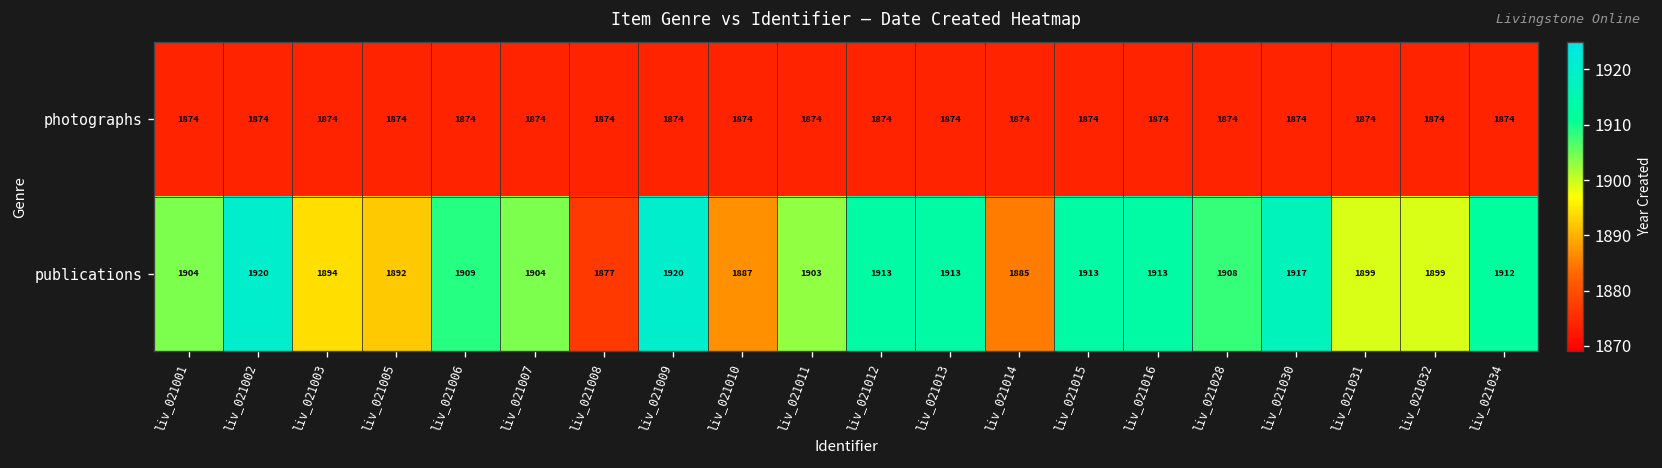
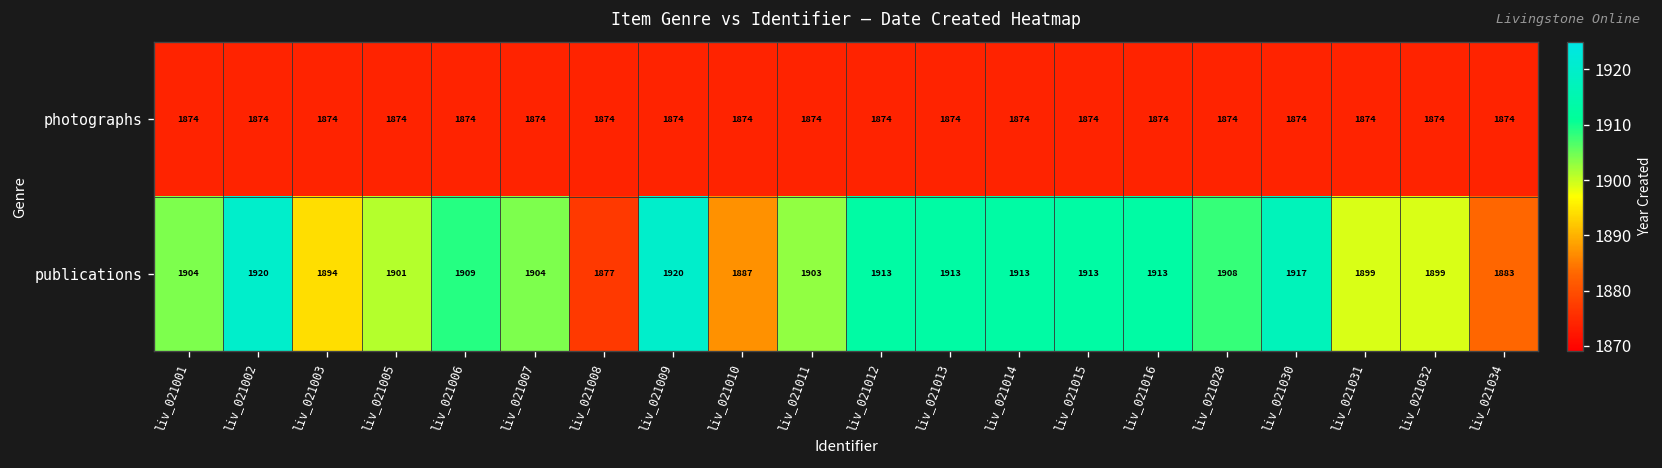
publications, liv_021005: 1892 -> 1901
publications, liv_021014: 1885 -> 1913
publications, liv_021034: 1912 -> 1883
